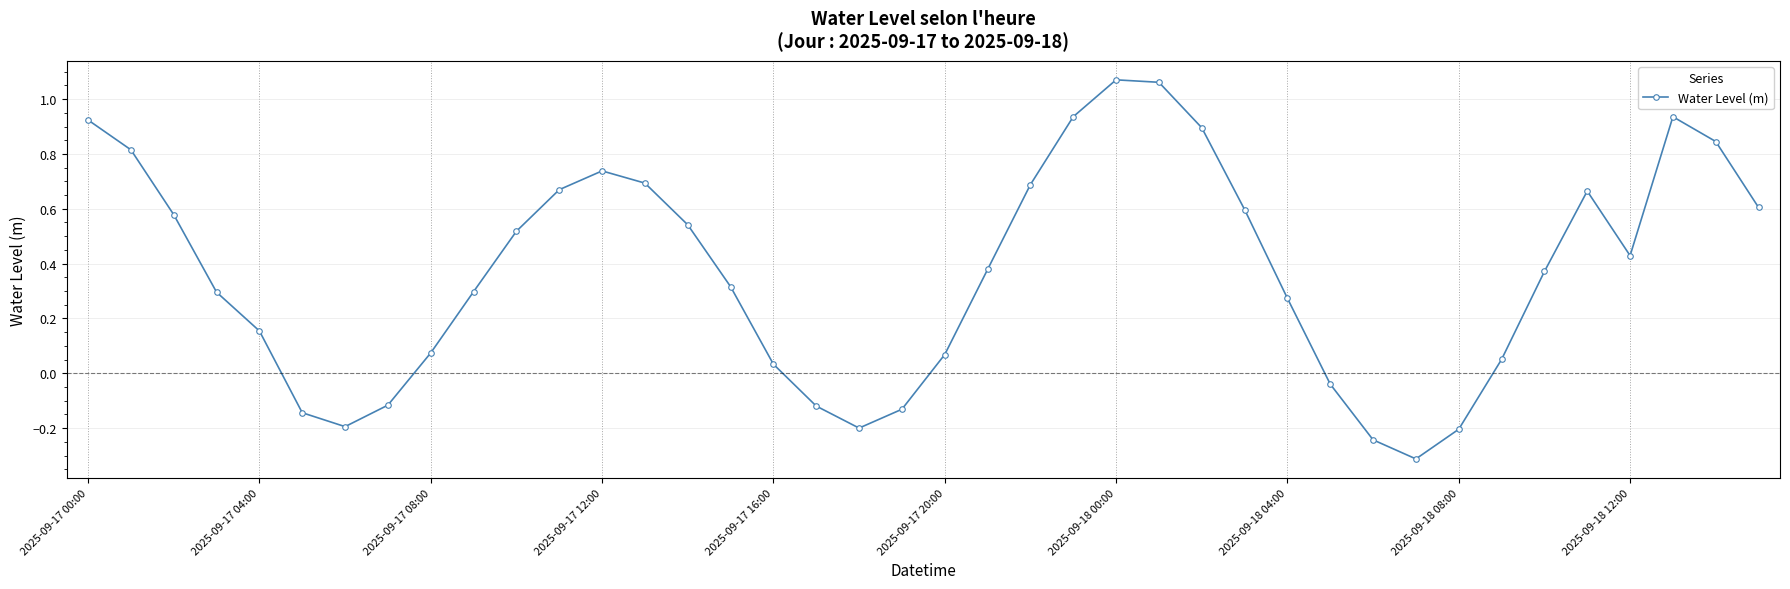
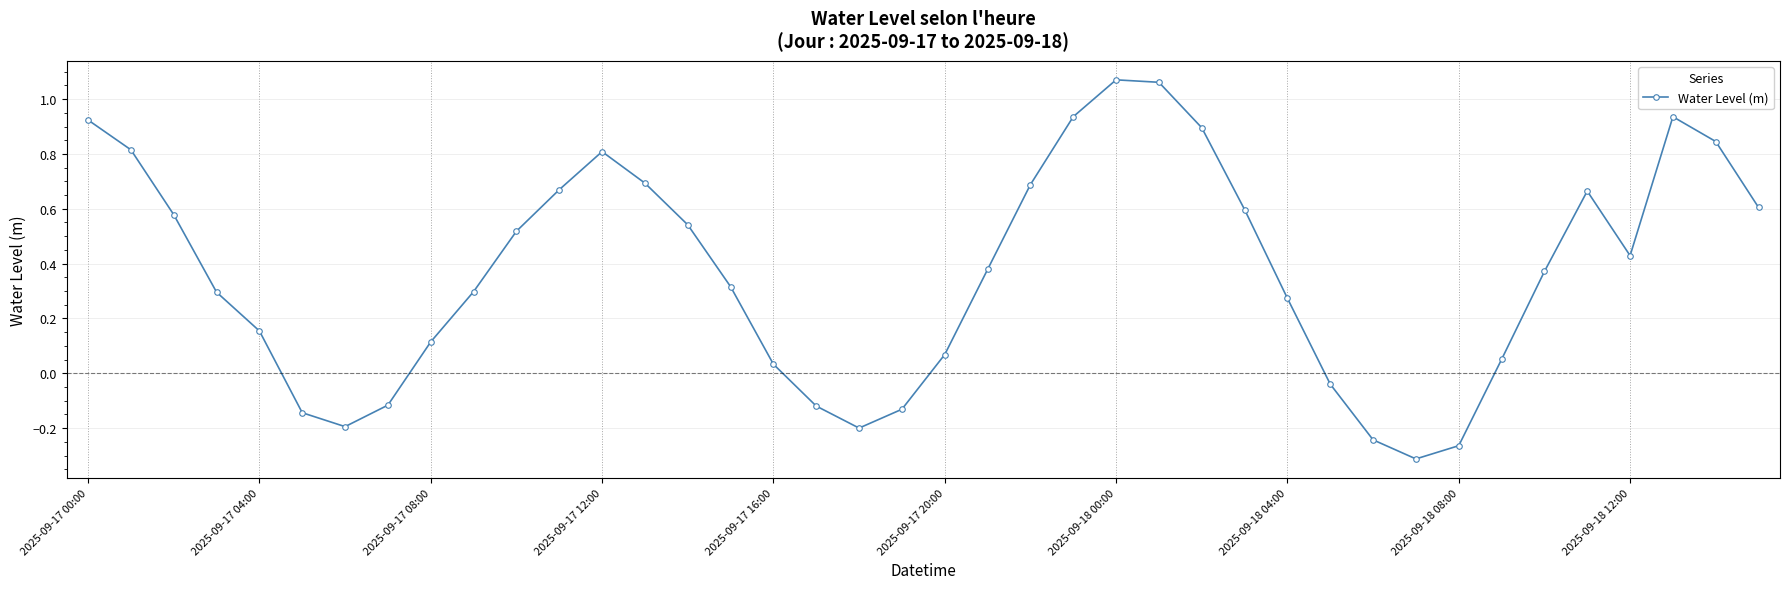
2025-09-17 08:00: 0.07 -> 0.11
2025-09-17 12:00: 0.74 -> 0.81
2025-09-18 08:00: -0.20 -> -0.26
